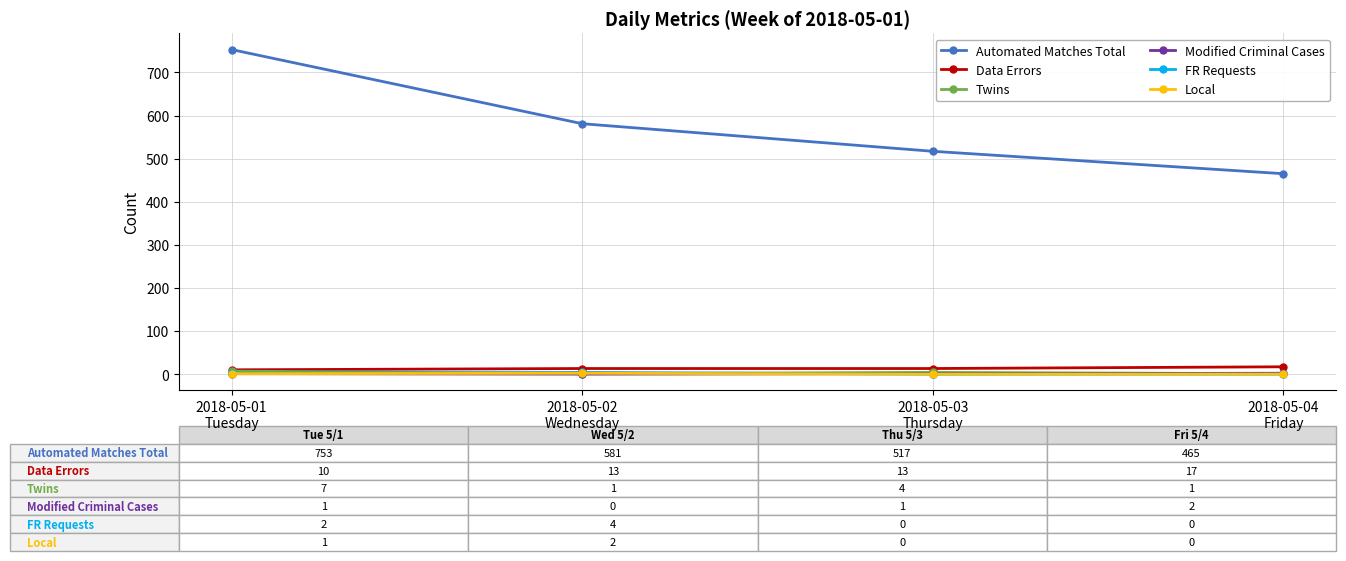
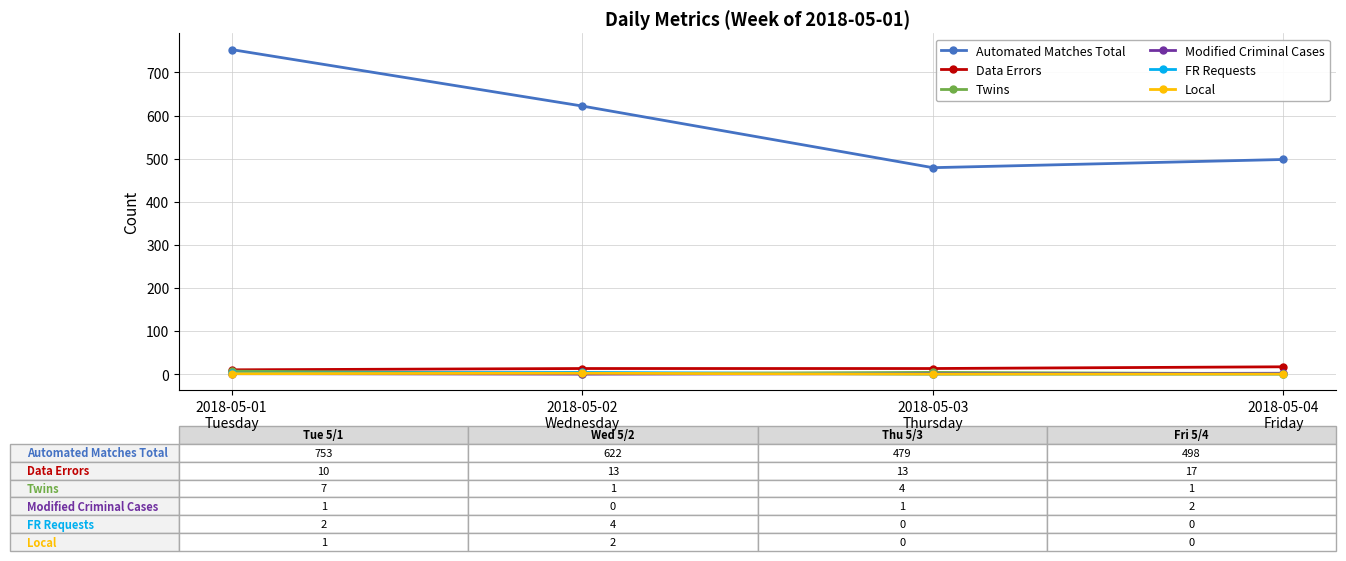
Automated Matches Total, 2018-05-02 Wednesday: 581 -> 622
Automated Matches Total, 2018-05-03 Thursday: 517 -> 479
Automated Matches Total, 2018-05-04 Friday: 465 -> 498
